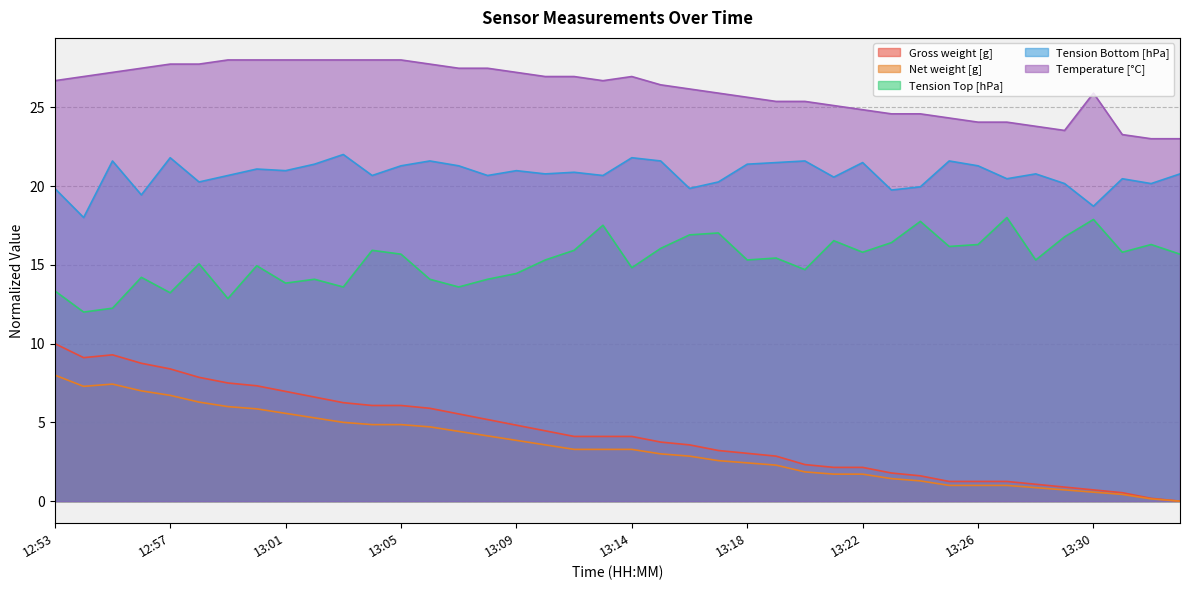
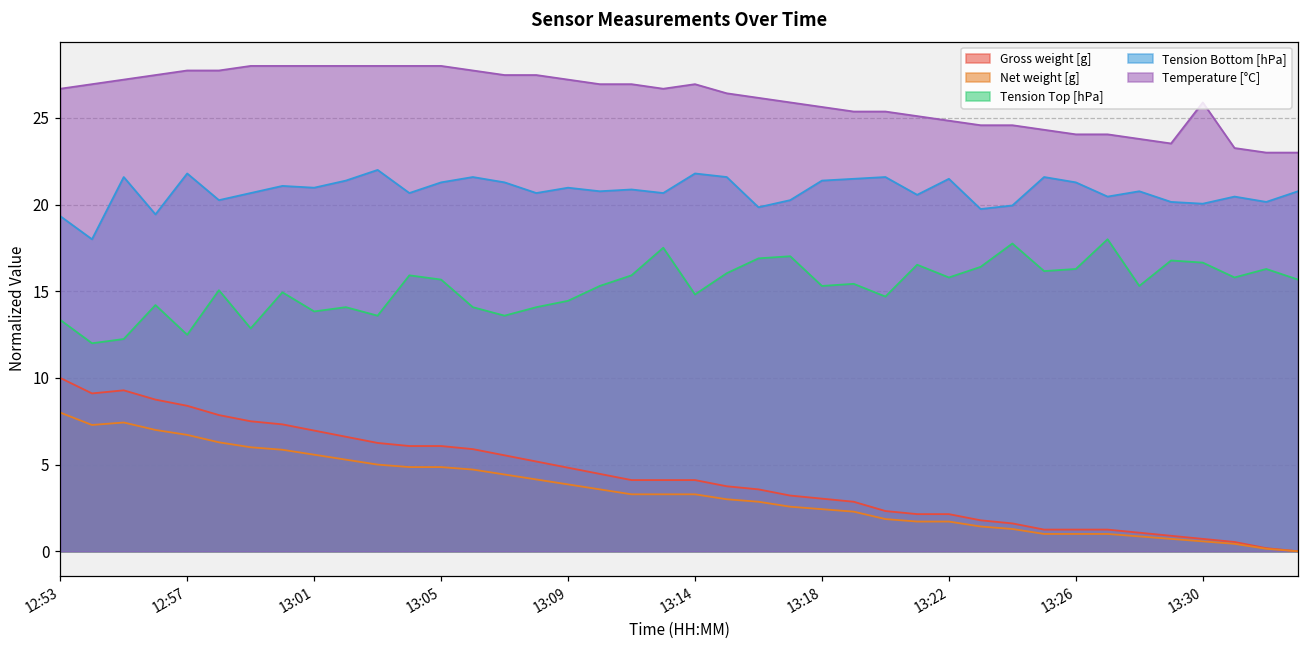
Tension Bottom [hPa], 12:53: 19.8 -> 19.3
Tension Top [hPa], 12:57: 13.2 -> 12.5
Tension Top [hPa], 13:30: 17.9 -> 16.7
Tension Bottom [hPa], 13:30: 18.7 -> 20.1
